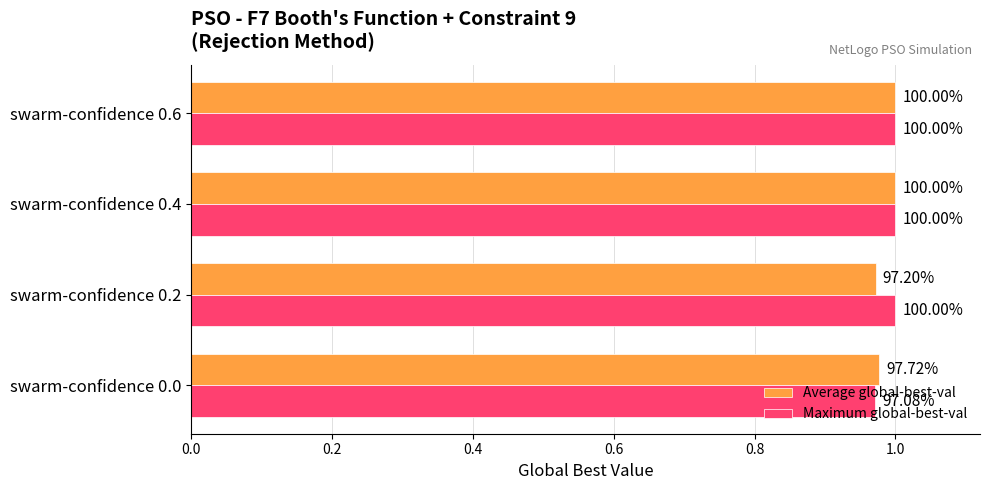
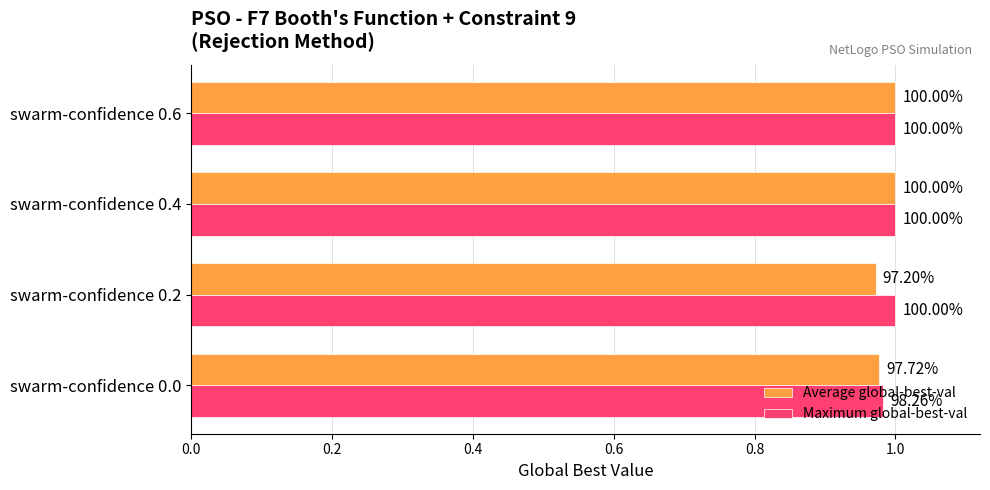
Maximum global-best-val, swarm-confidence 0.0: 97.08% -> 98.26%
